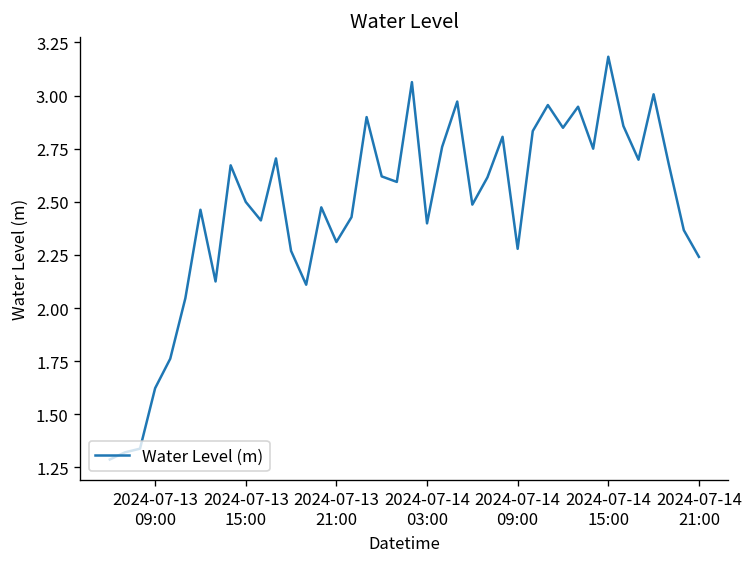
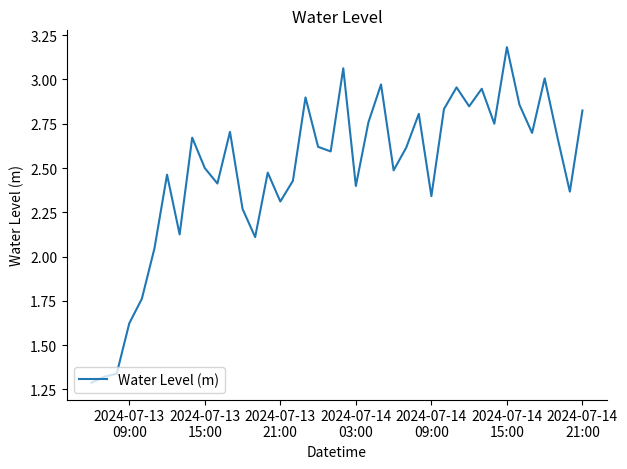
2024-07-14 09:00: 2.28 -> 2.34
2024-07-14 21:00: 2.24 -> 2.82
